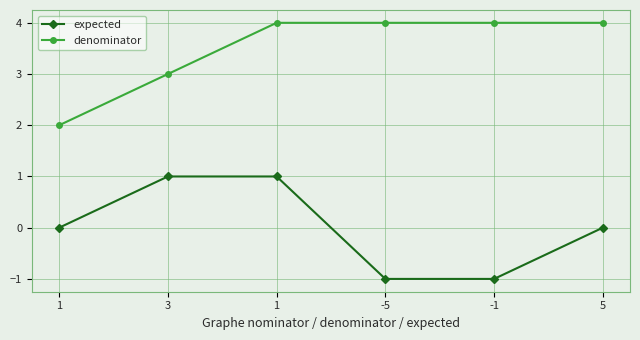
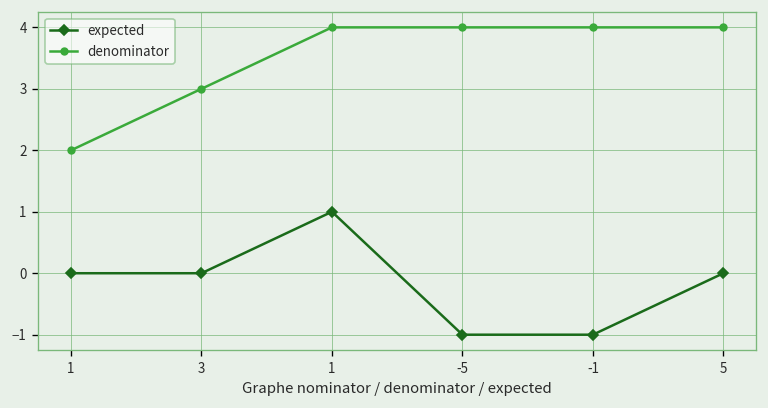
expected, 3: 1 -> 0
